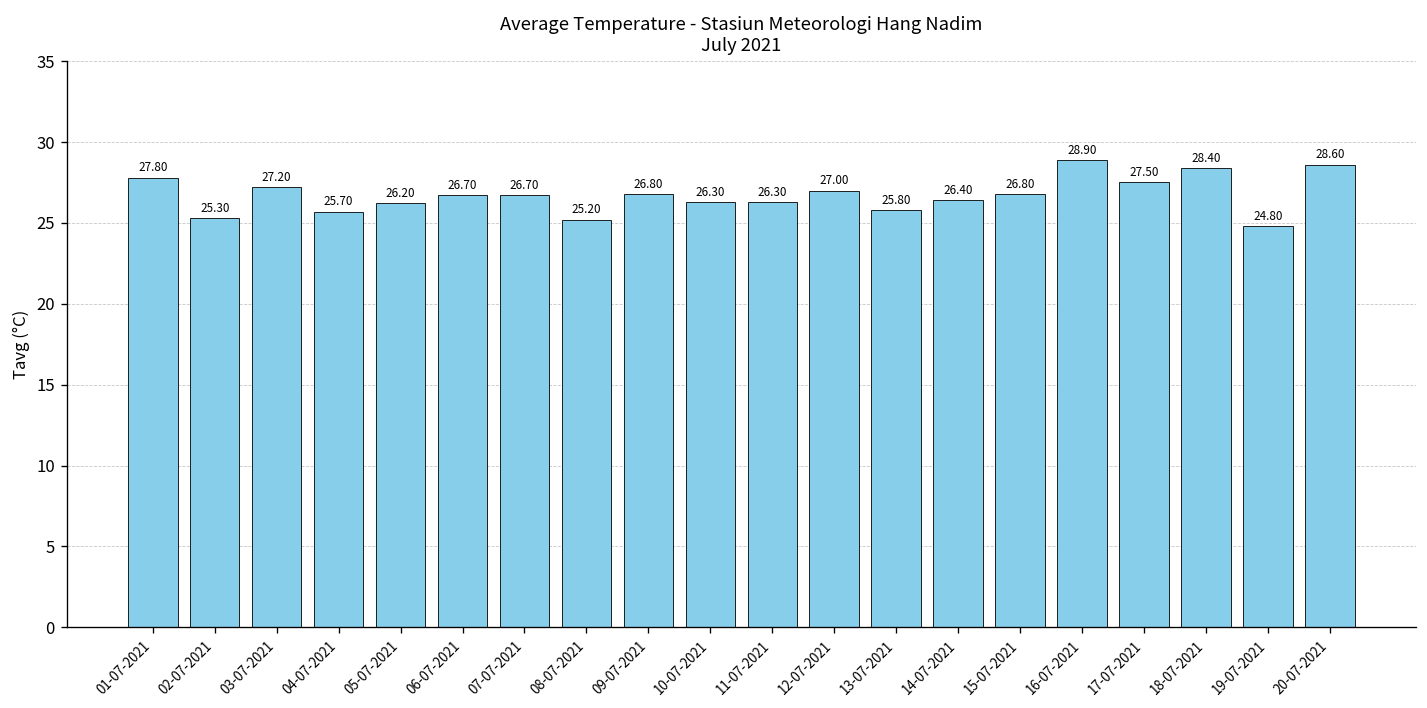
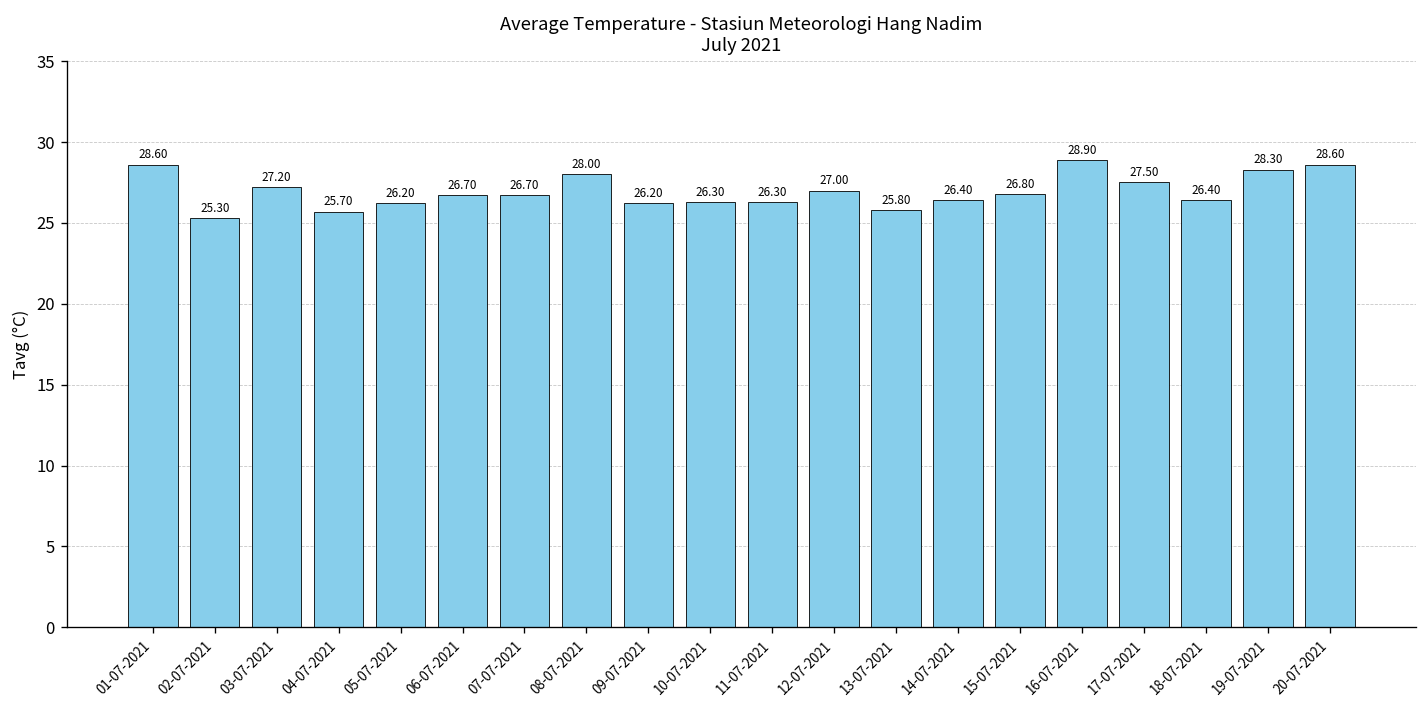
01-07-2021: 27.80 -> 28.60
08-07-2021: 25.20 -> 28.00
09-07-2021: 26.80 -> 26.20
18-07-2021: 28.40 -> 26.40
19-07-2021: 24.80 -> 28.30
